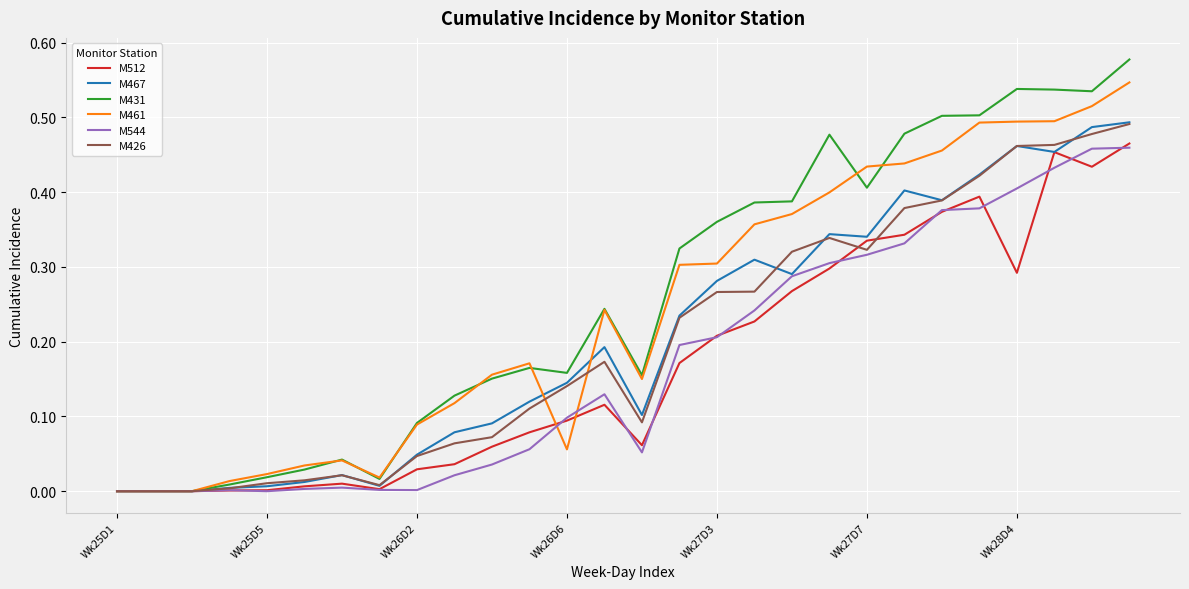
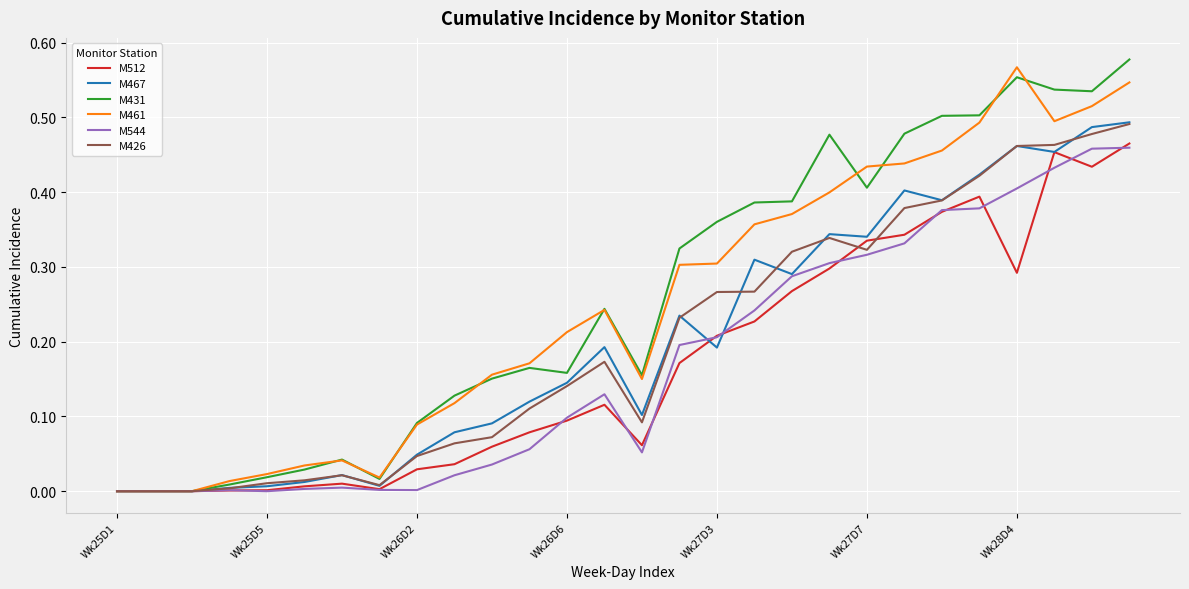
M461, Wk26D6: 0.06 -> 0.21
M467, Wk27D3: 0.28 -> 0.19
M431, Wk28D4: 0.54 -> 0.55
M461, Wk28D4: 0.49 -> 0.57
